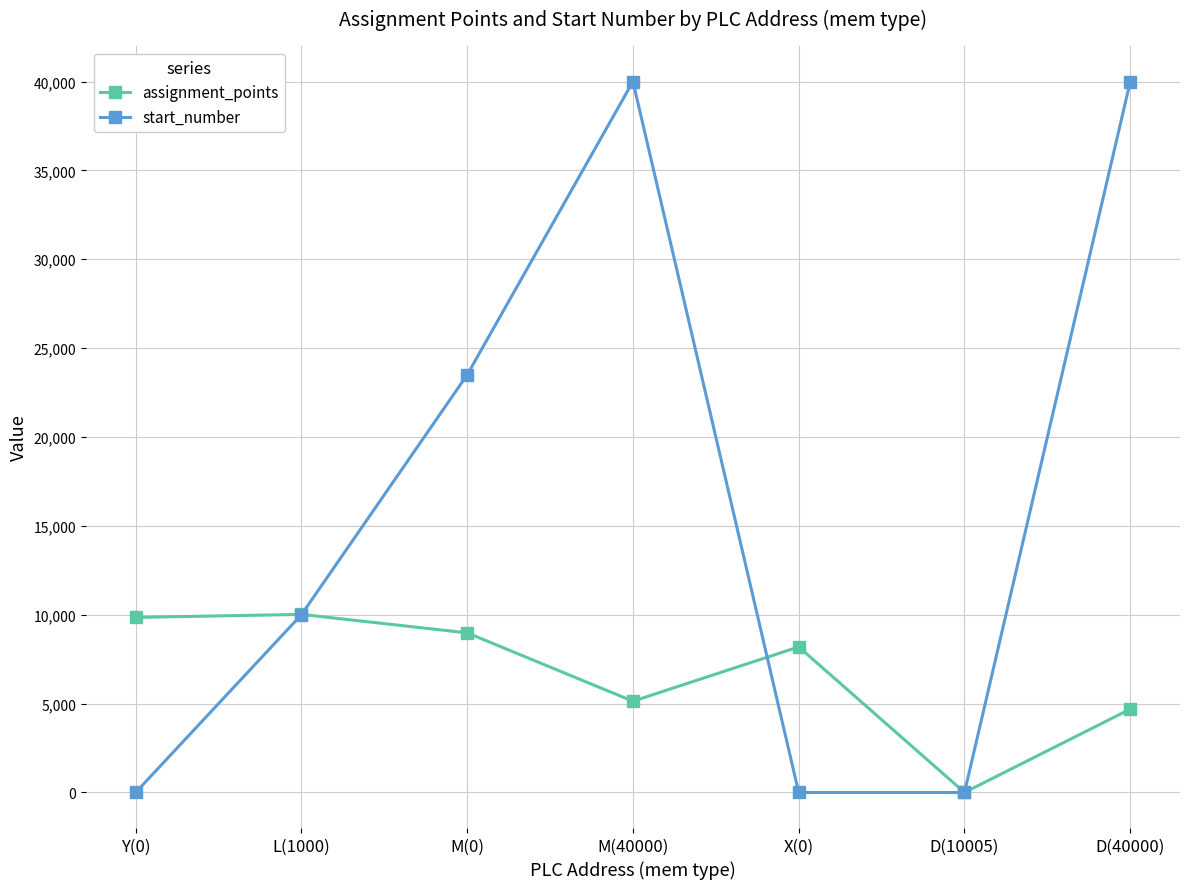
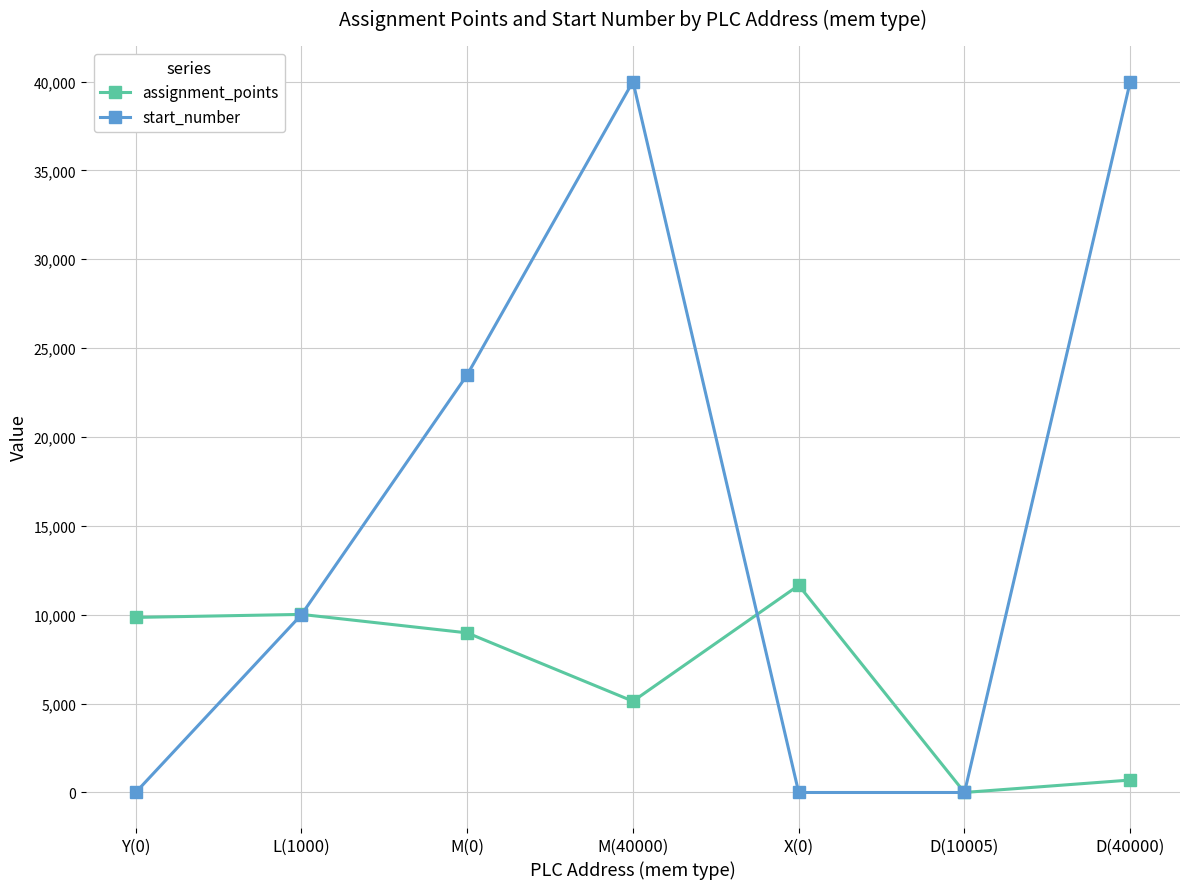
assignment_points, X(0): 8,200 -> 11,700
assignment_points, D(40000): 4,700 -> 700
